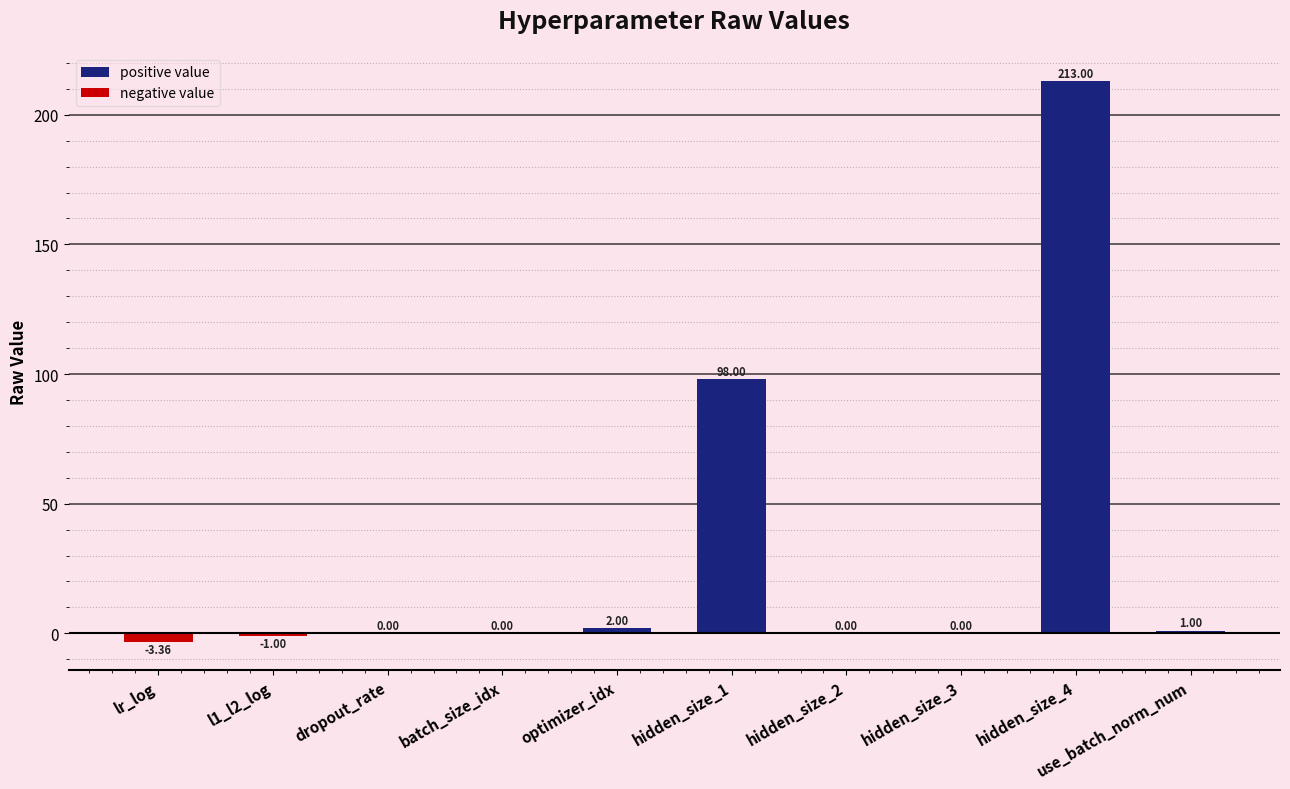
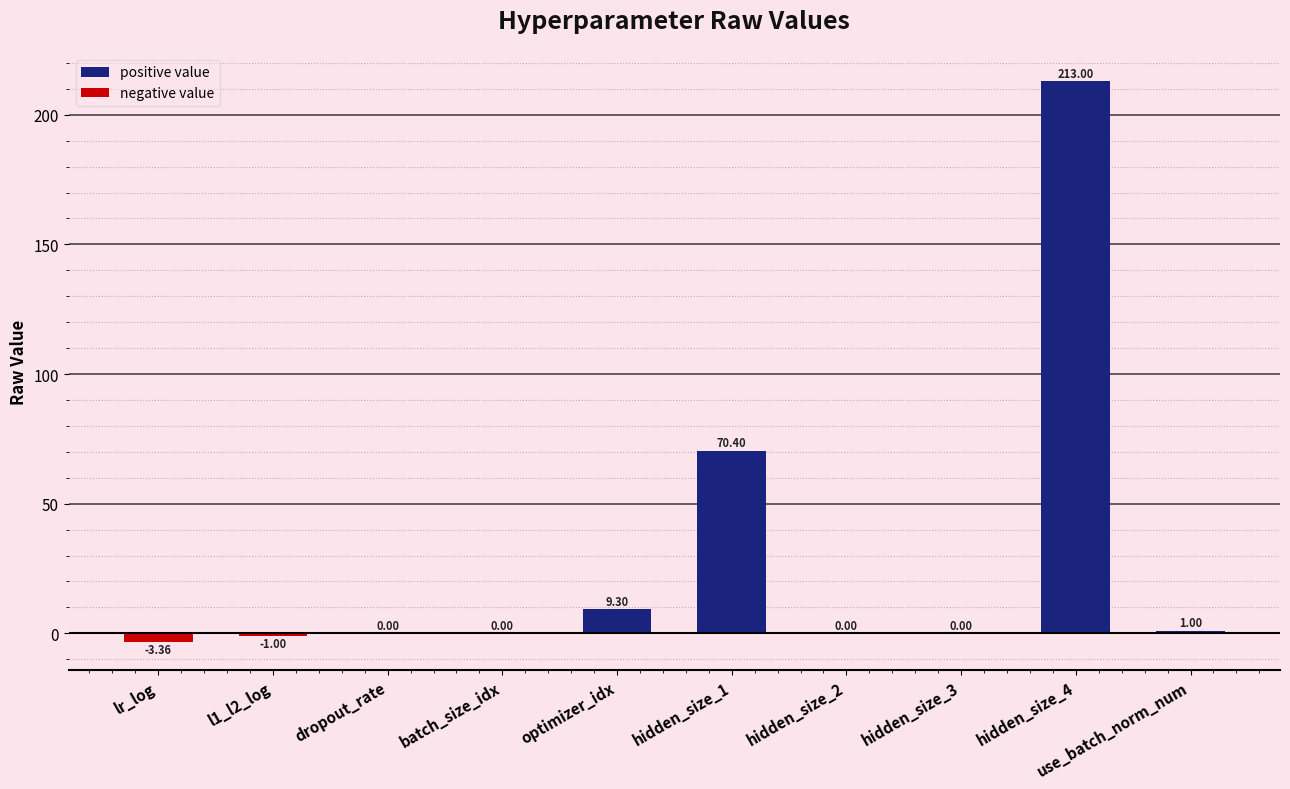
positive value, optimizer_idx: 2.00 -> 9.30
positive value, hidden_size_1: 98.00 -> 70.40
